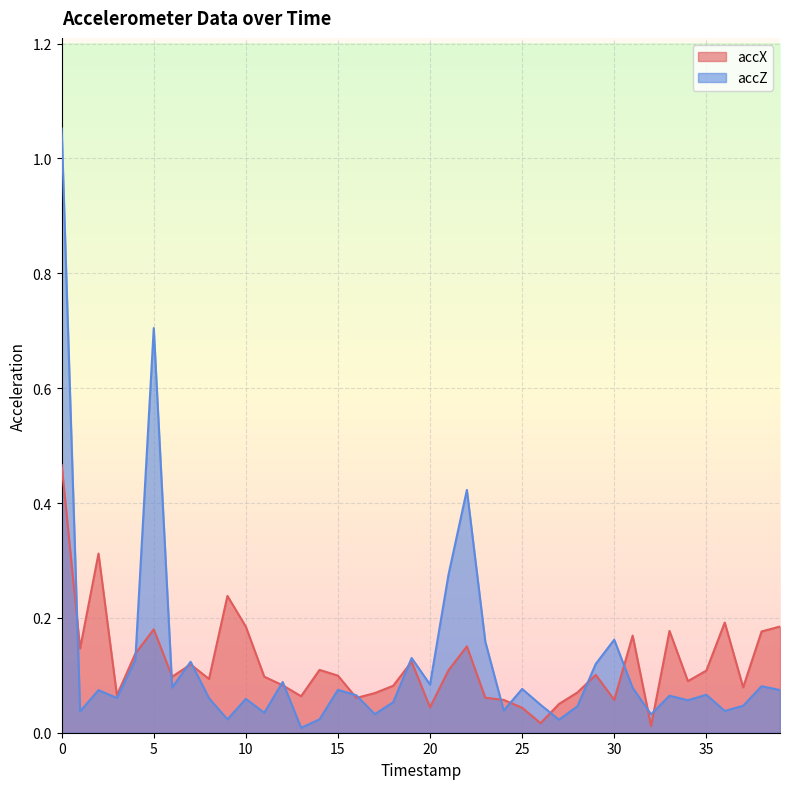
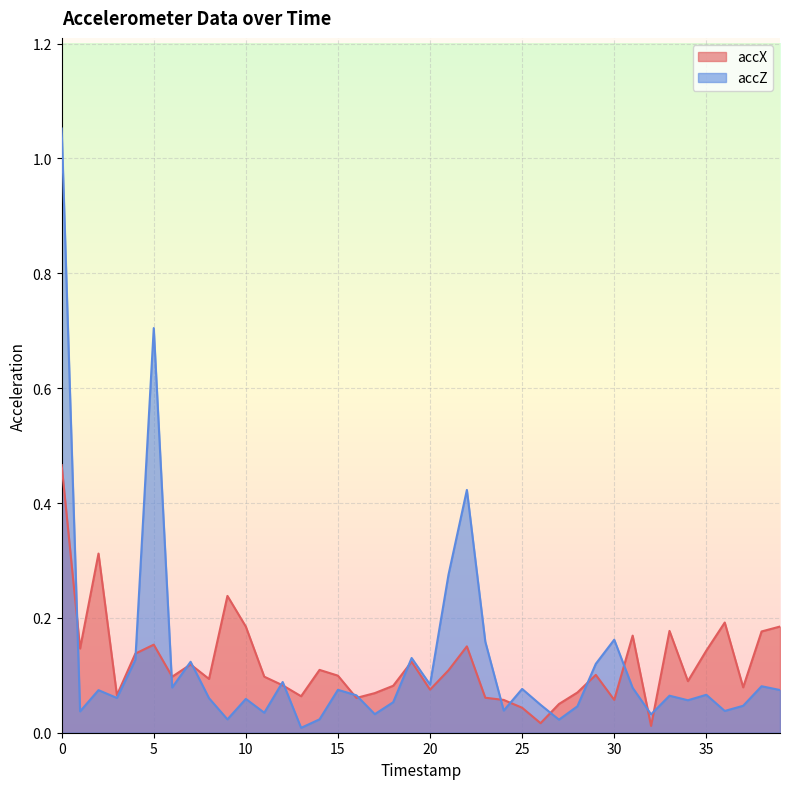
accX, 5: 0.18 -> 0.15
accX, 20: 0.04 -> 0.08
accX, 35: 0.11 -> 0.14
